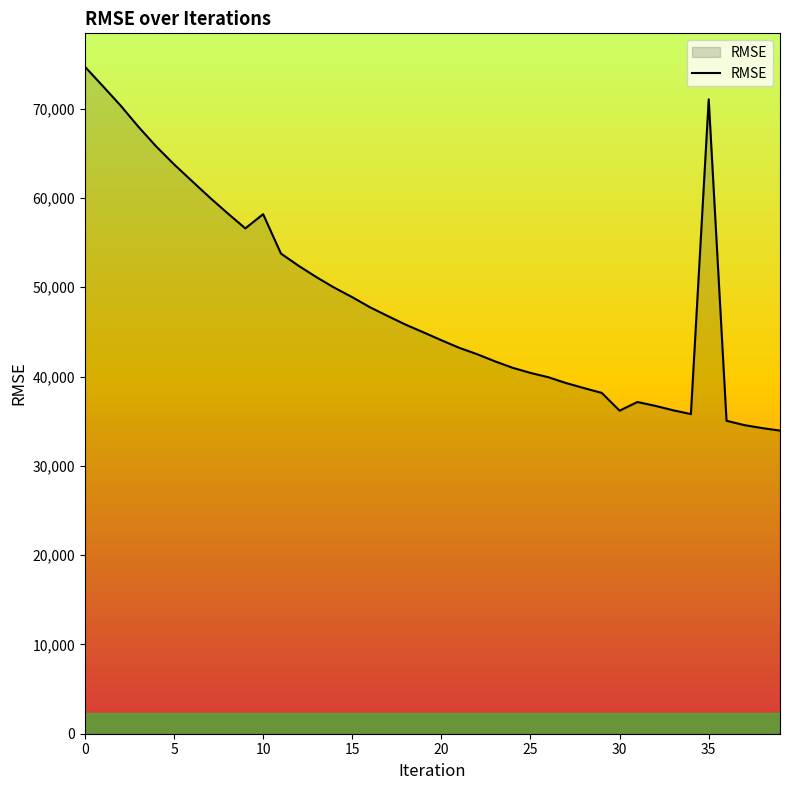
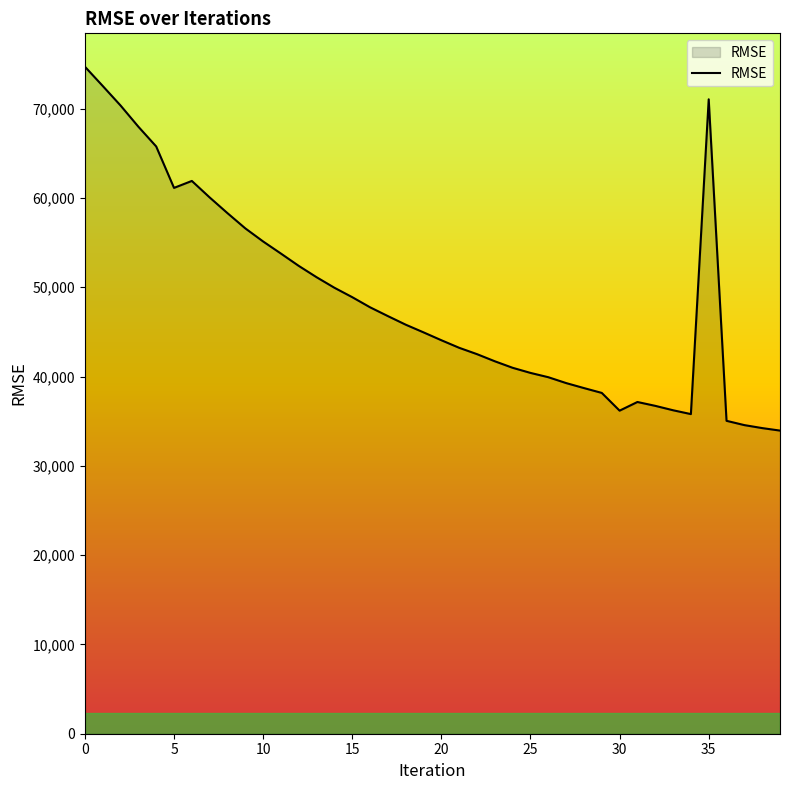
5: 64,000 -> 61,000
10: 58,000 -> 55,000
